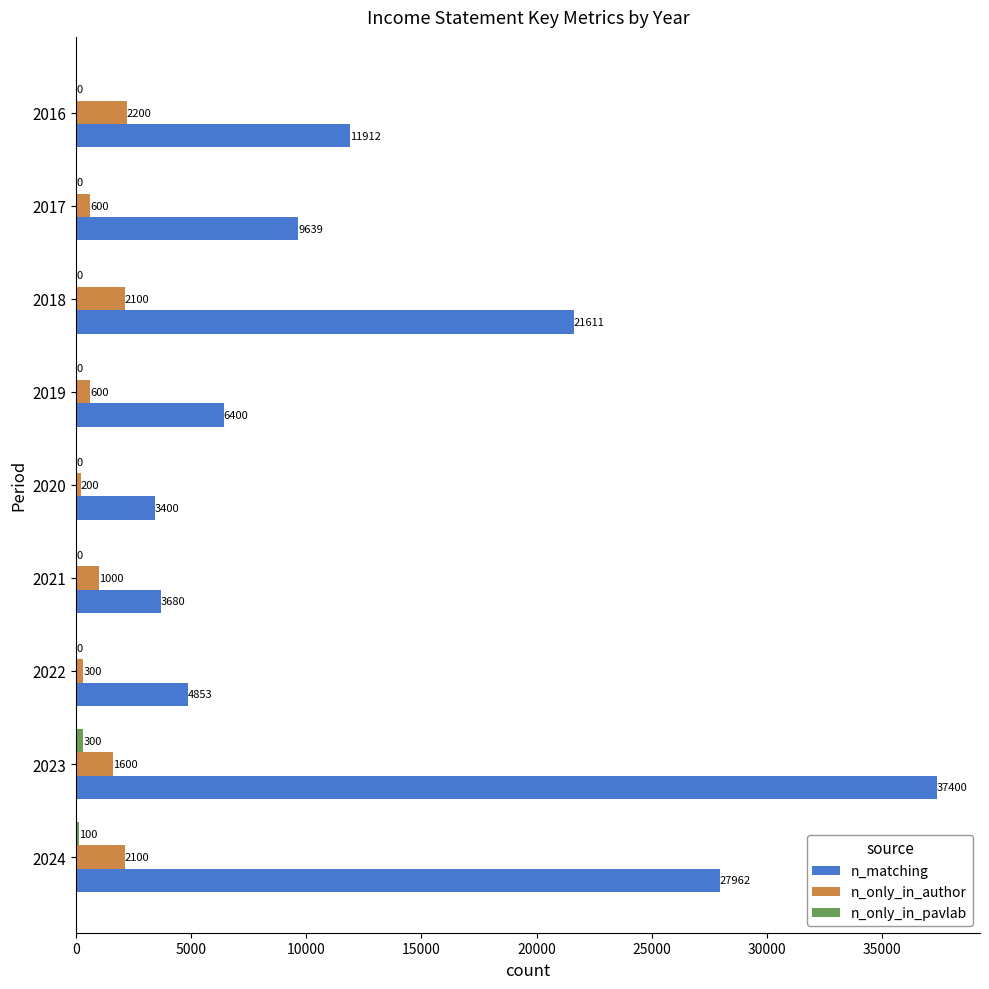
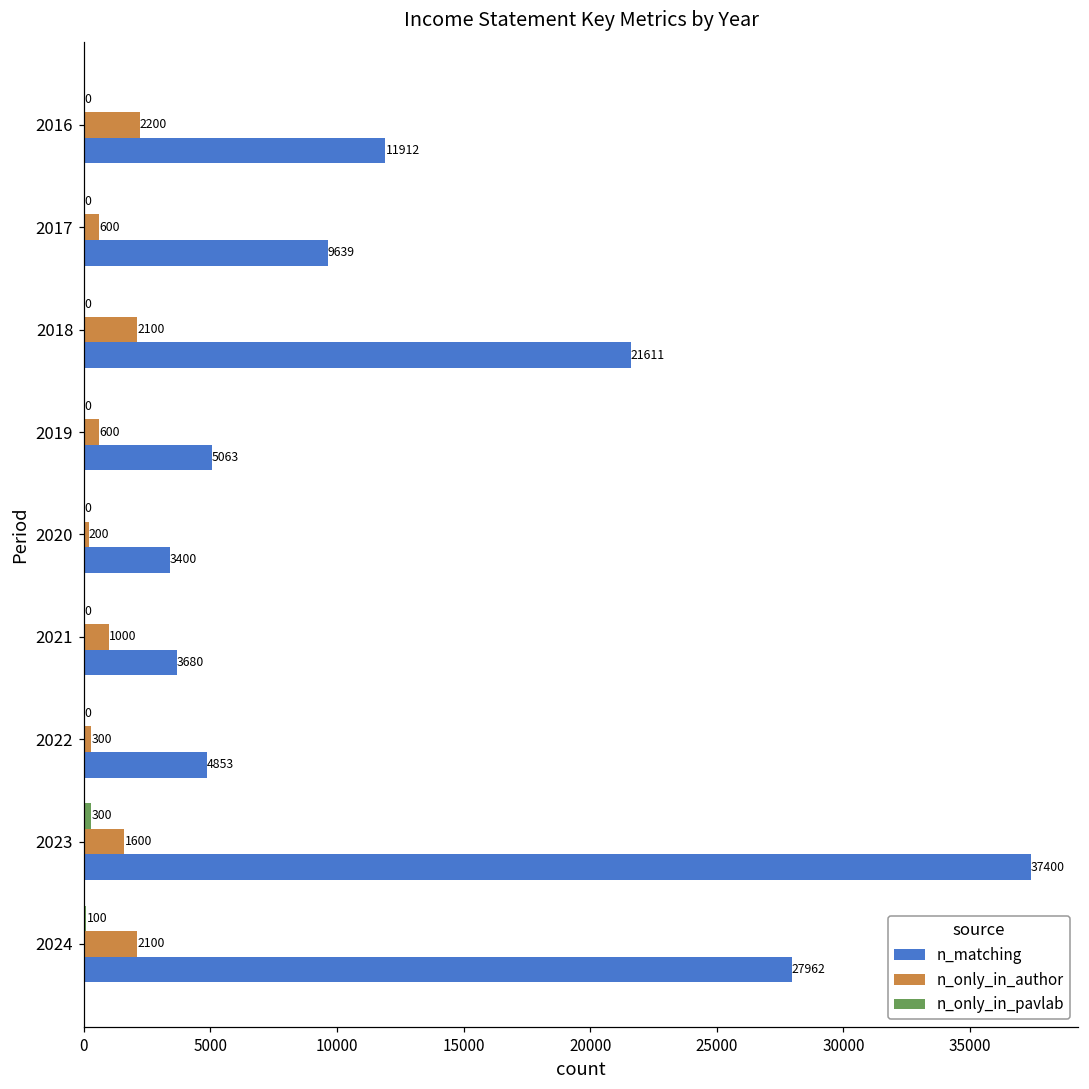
n_matching, 2019: 6400 -> 5063
